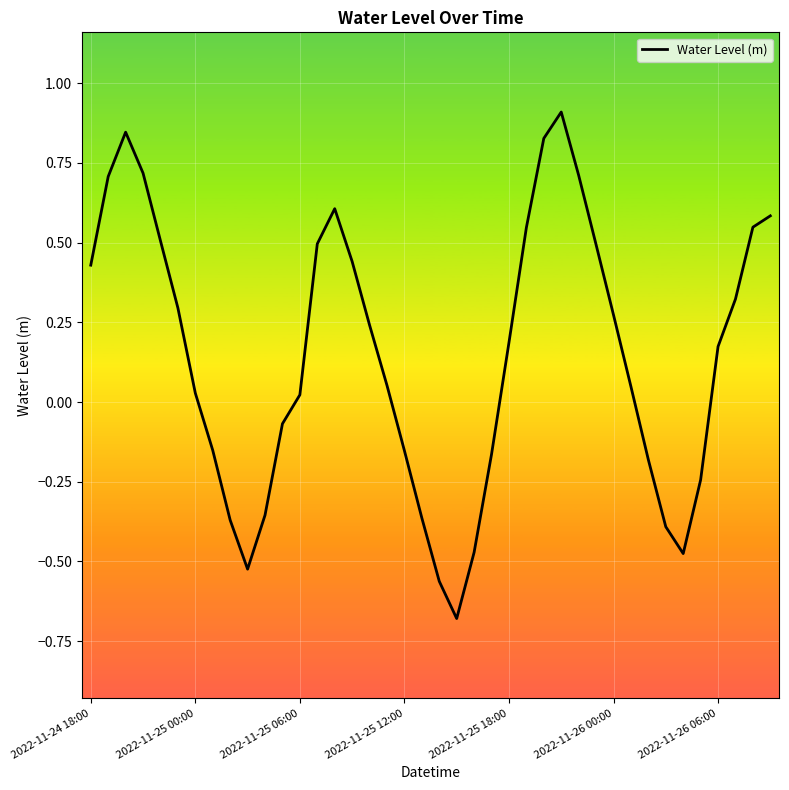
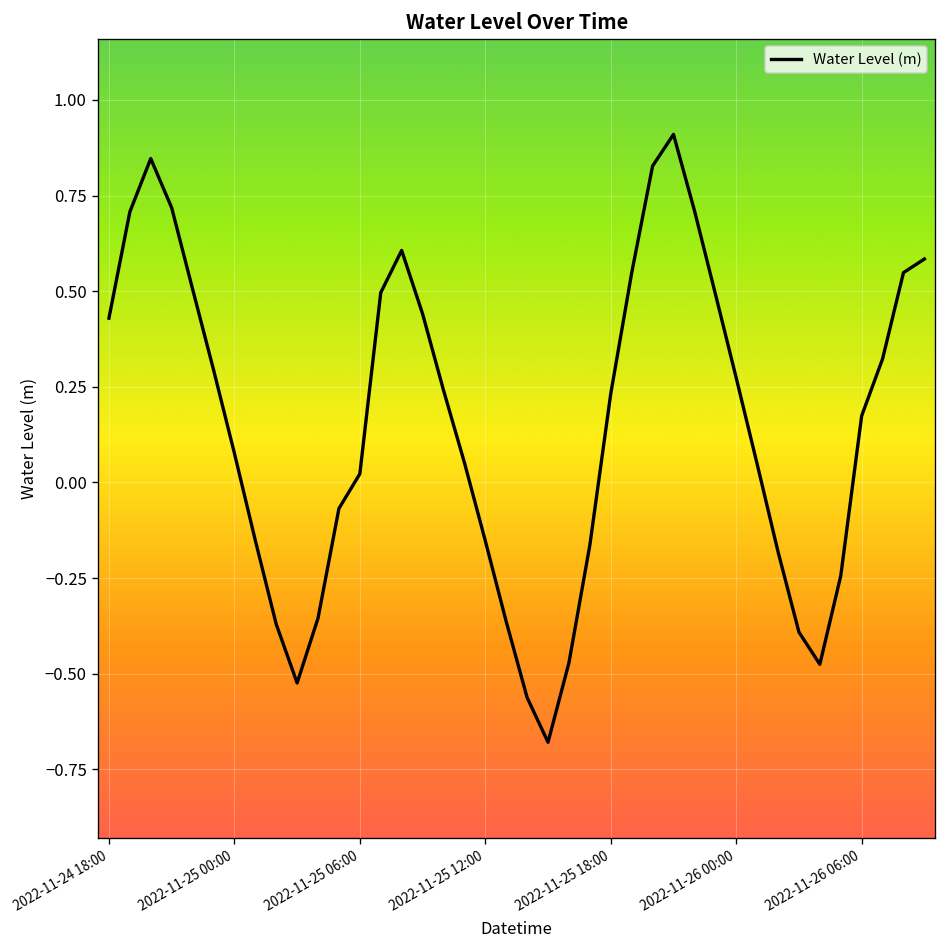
2022-11-25 00:00: 0.03 -> 0.08
2022-11-25 18:00: 0.19 -> 0.23
